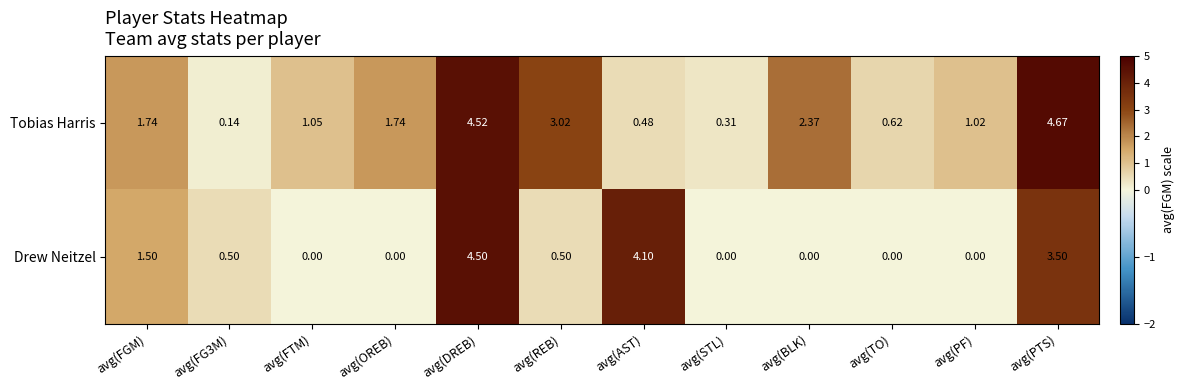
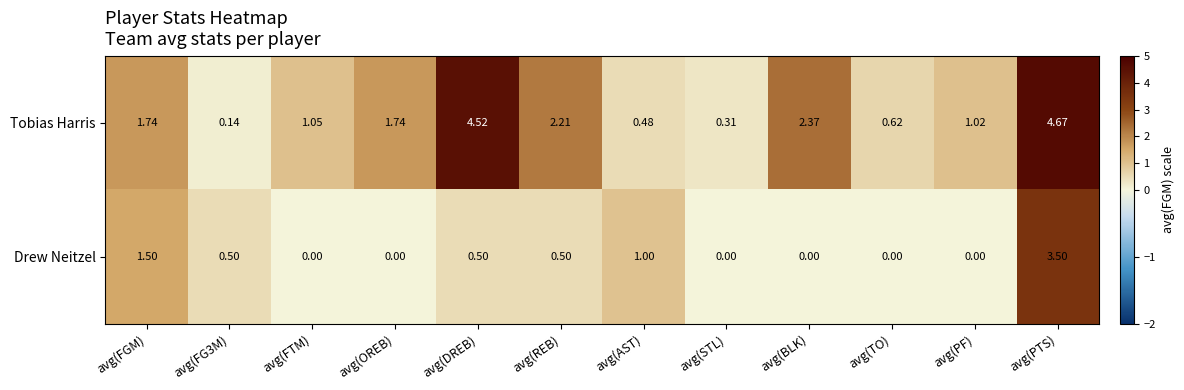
Tobias Harris, avg(REB): 3.02 -> 2.21
Drew Neitzel, avg(DREB): 4.50 -> 0.50
Drew Neitzel, avg(AST): 4.10 -> 1.00
